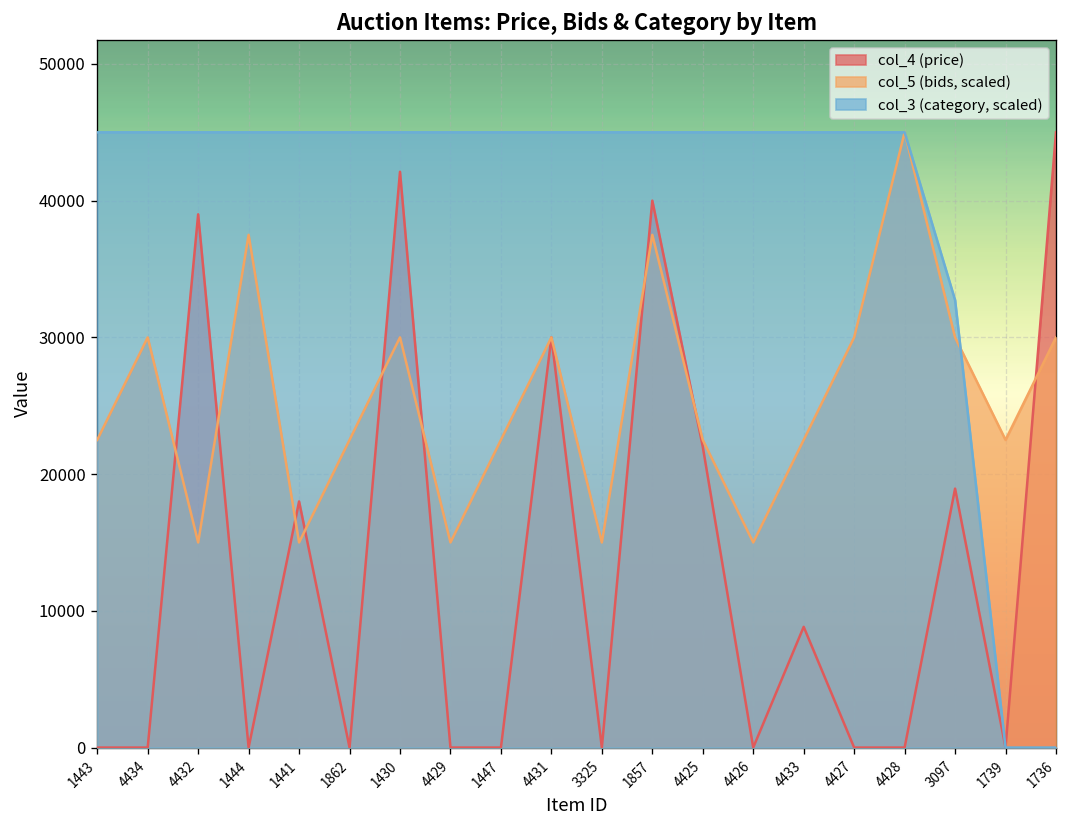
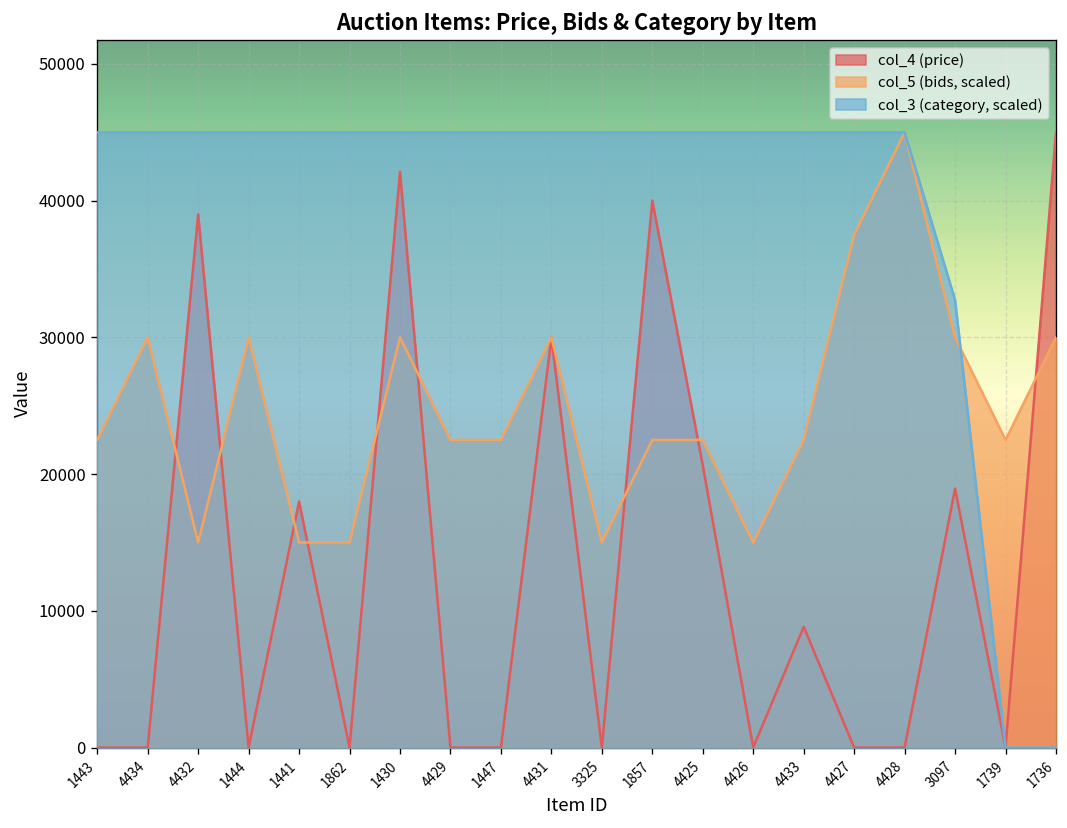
col_5 (bids, scaled), 1444: 37500 -> 30000
col_5 (bids, scaled), 1862: 22500 -> 15000
col_5 (bids, scaled), 4429: 15000 -> 22500
col_5 (bids, scaled), 1857: 37500 -> 22500
col_4 (price), 4425: 22000 -> 20600
col_5 (bids, scaled), 4427: 30000 -> 37500
